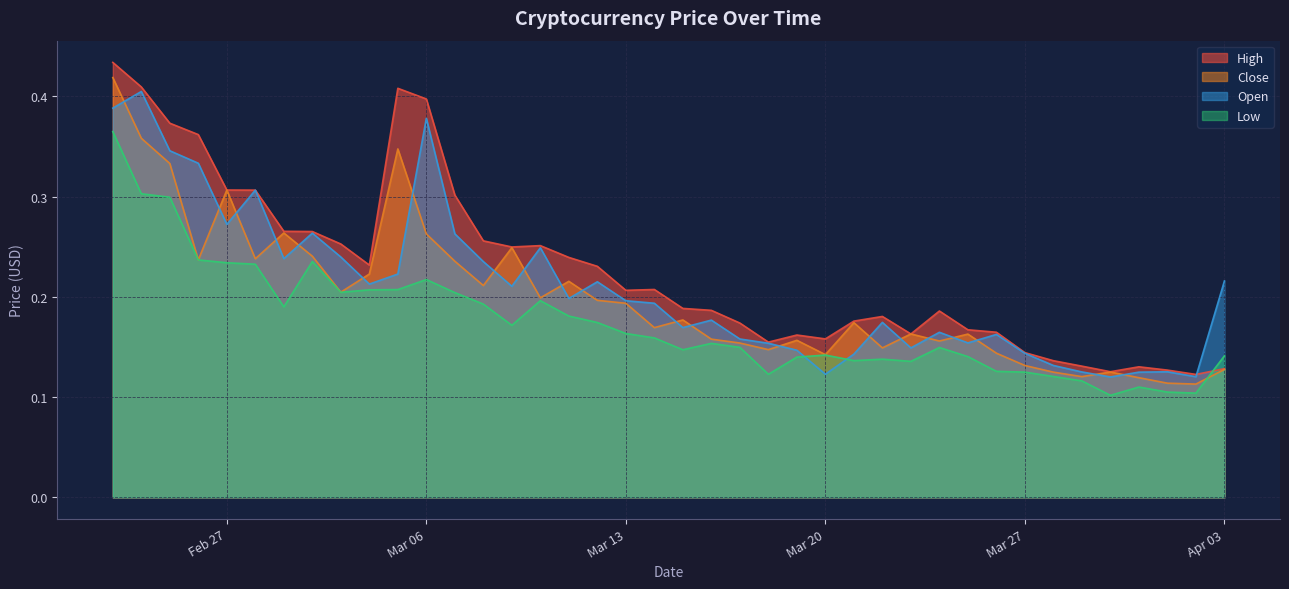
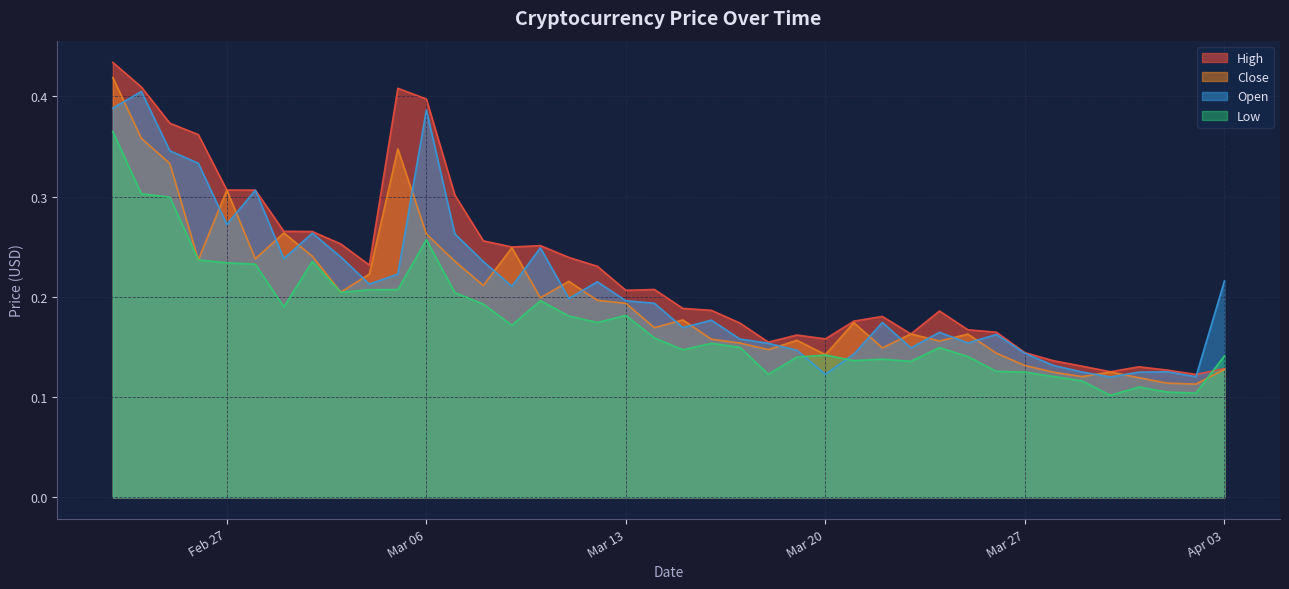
Open, Mar 06: 0.378 -> 0.387
Low, Mar 06: 0.217 -> 0.257
Low, Mar 13: 0.163 -> 0.182
